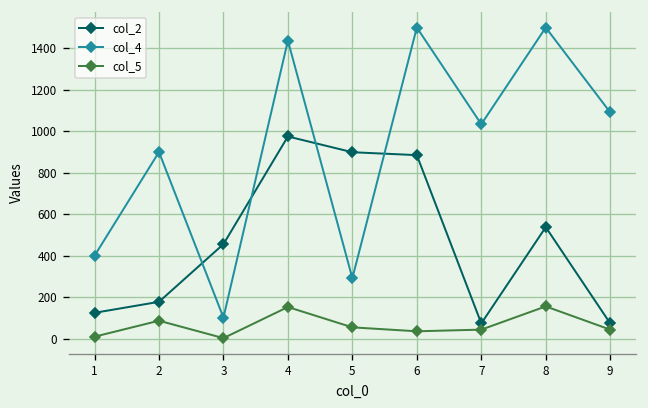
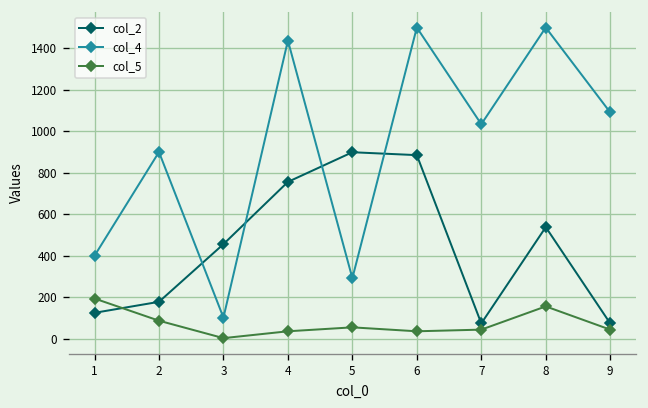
col_5, 1: 10 -> 190
col_2, 4: 980 -> 760
col_5, 4: 150 -> 40
